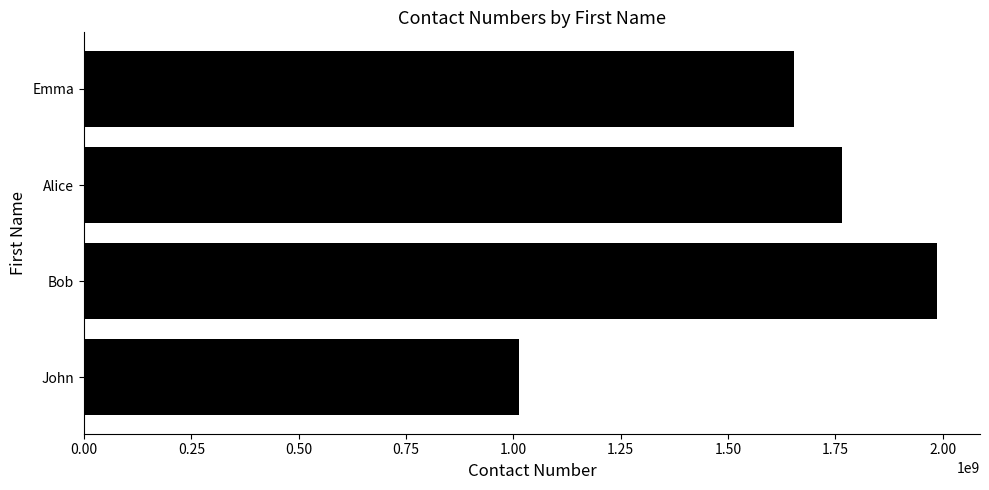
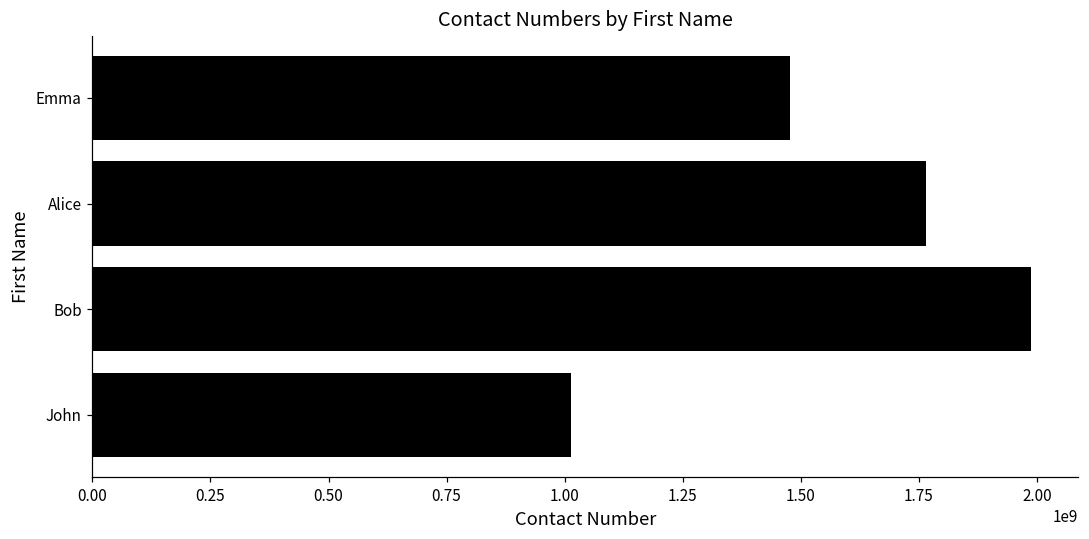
Emma: 1650000000 -> 1480000000
